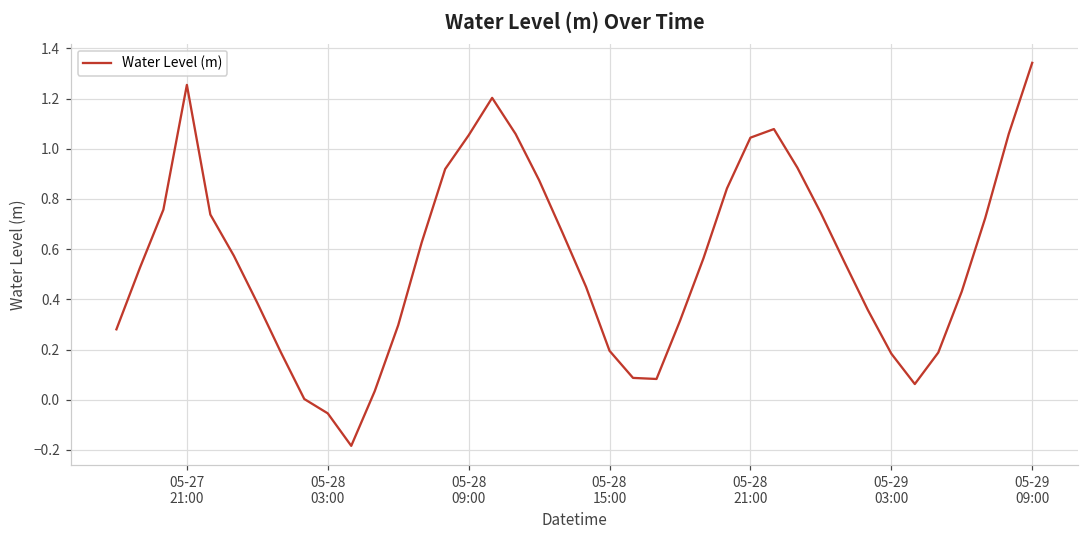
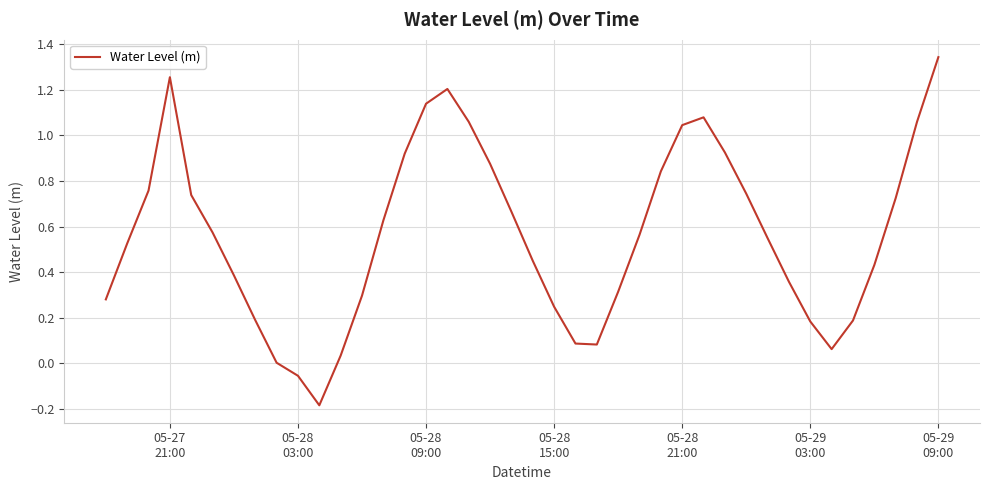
05-28 09:00: 1.05 -> 1.14
05-28 15:00: 0.20 -> 0.25
